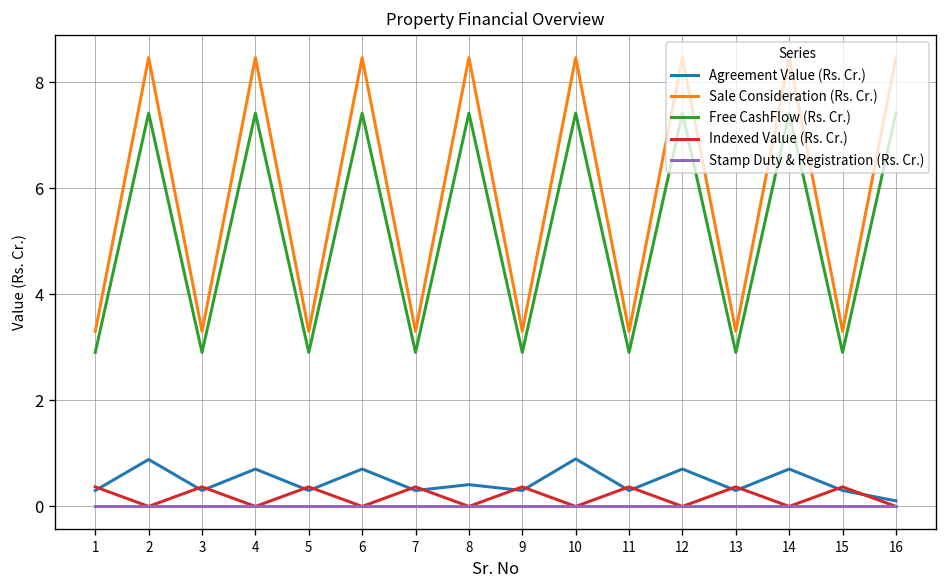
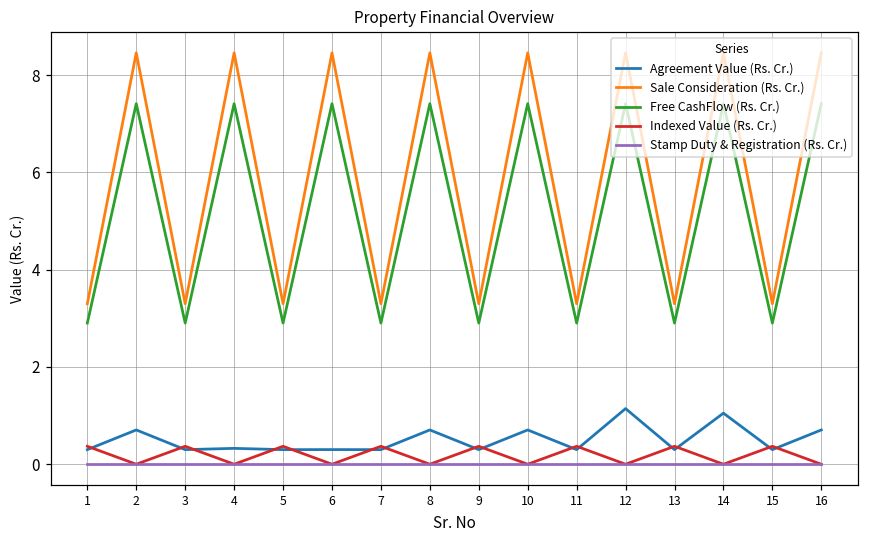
Agreement Value (Rs. Cr.), 2: 0.9 -> 0.7
Agreement Value (Rs. Cr.), 4: 0.7 -> 0.3
Agreement Value (Rs. Cr.), 6: 0.7 -> 0.3
Agreement Value (Rs. Cr.), 8: 0.4 -> 0.7
Agreement Value (Rs. Cr.), 10: 0.9 -> 0.7
Agreement Value (Rs. Cr.), 12: 0.7 -> 1.1
Agreement Value (Rs. Cr.), 14: 0.7 -> 1.1
Agreement Value (Rs. Cr.), 16: 0.1 -> 0.7
